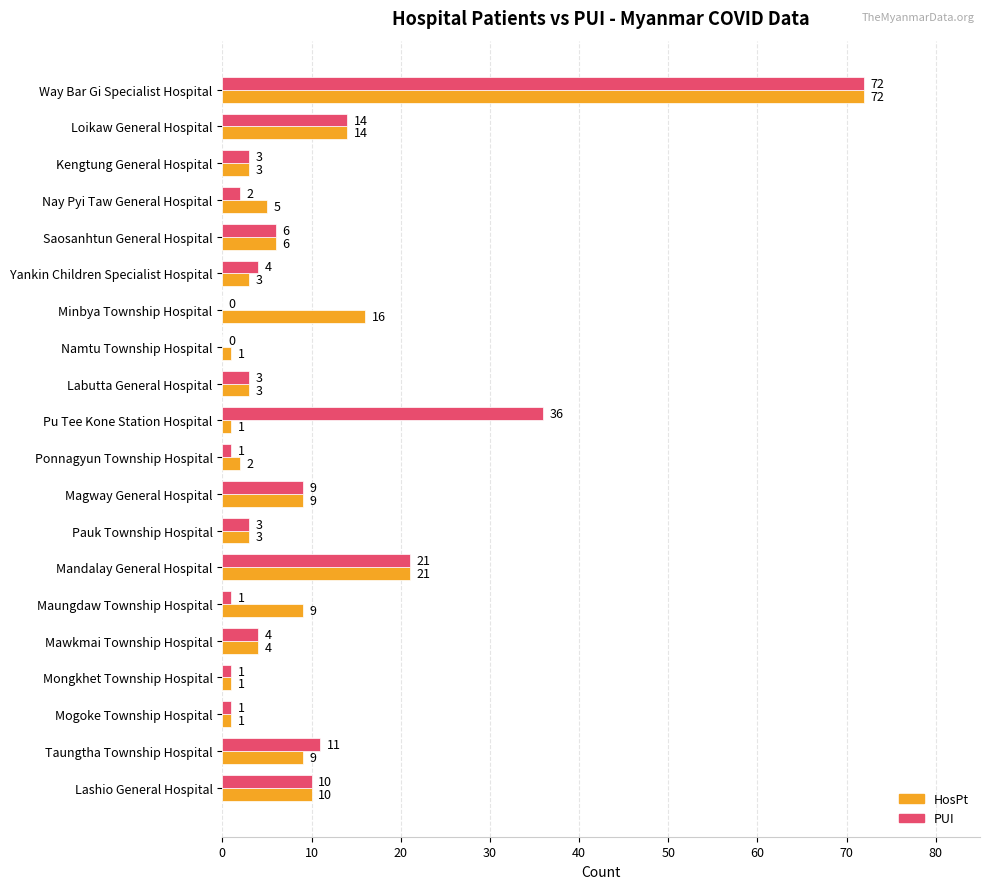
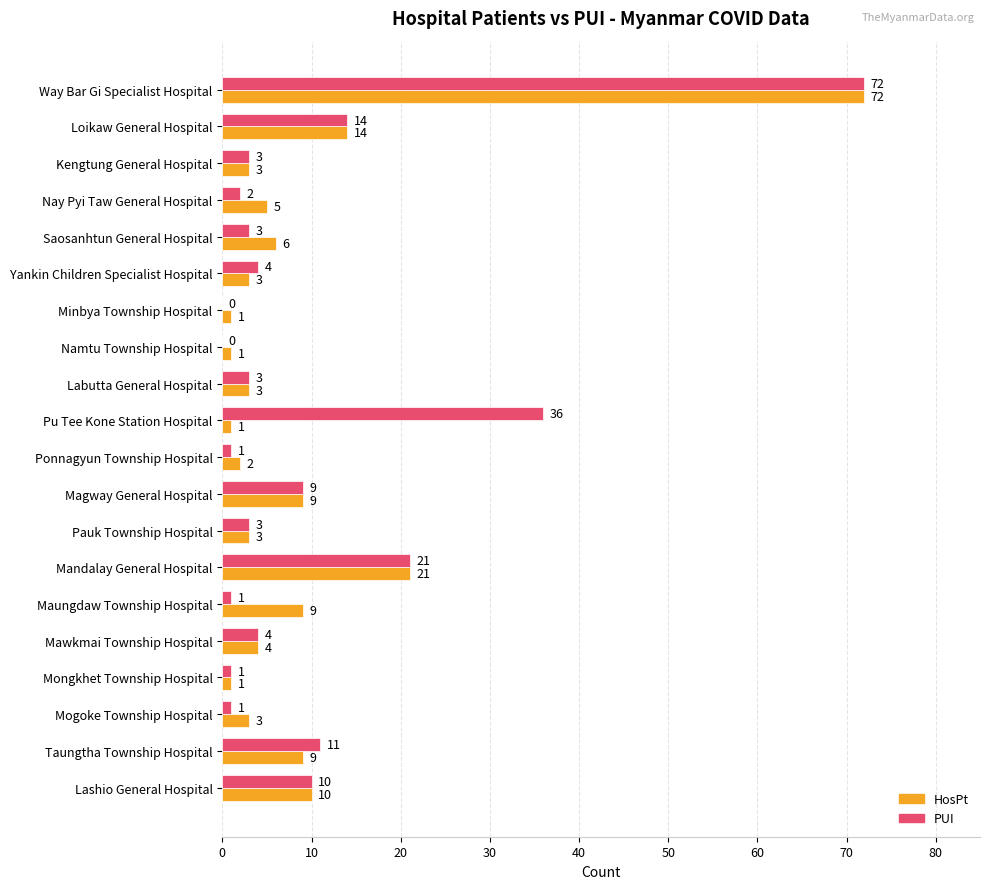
PUI, Saosanhtun General Hospital: 6 -> 3
HosPt, Minbya Township Hospital: 16 -> 1
HosPt, Mogoke Township Hospital: 1 -> 3
